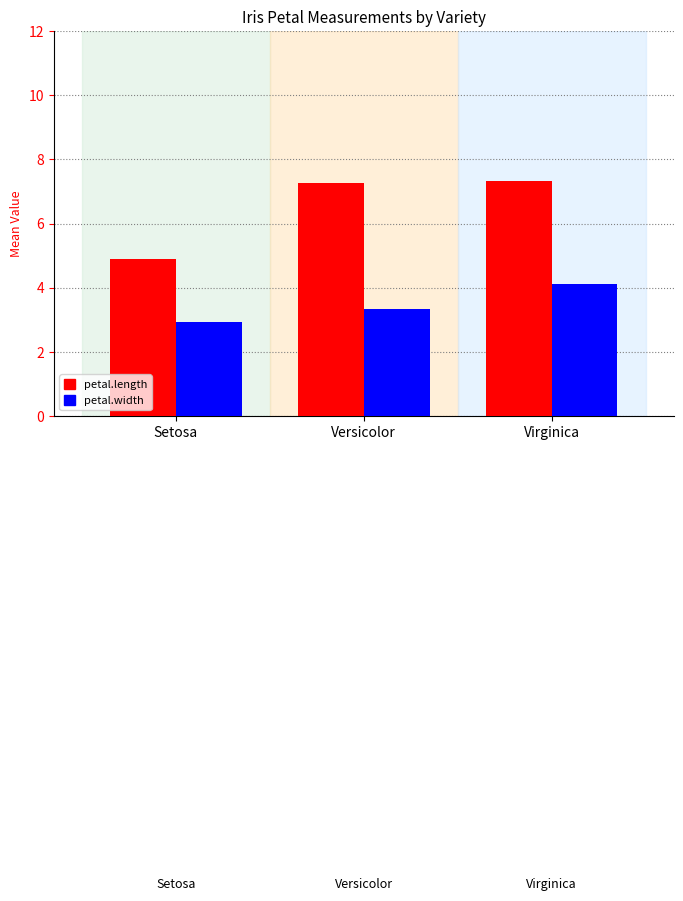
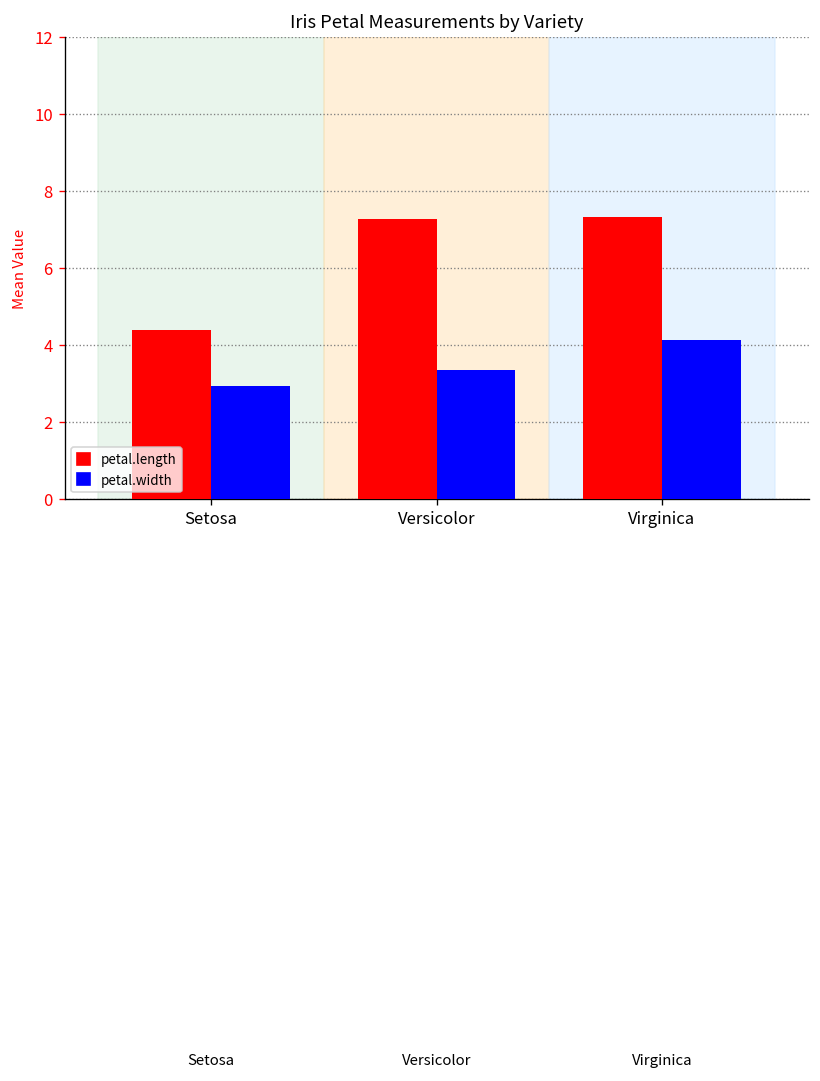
petal.length, Setosa: 4.9 -> 4.4
